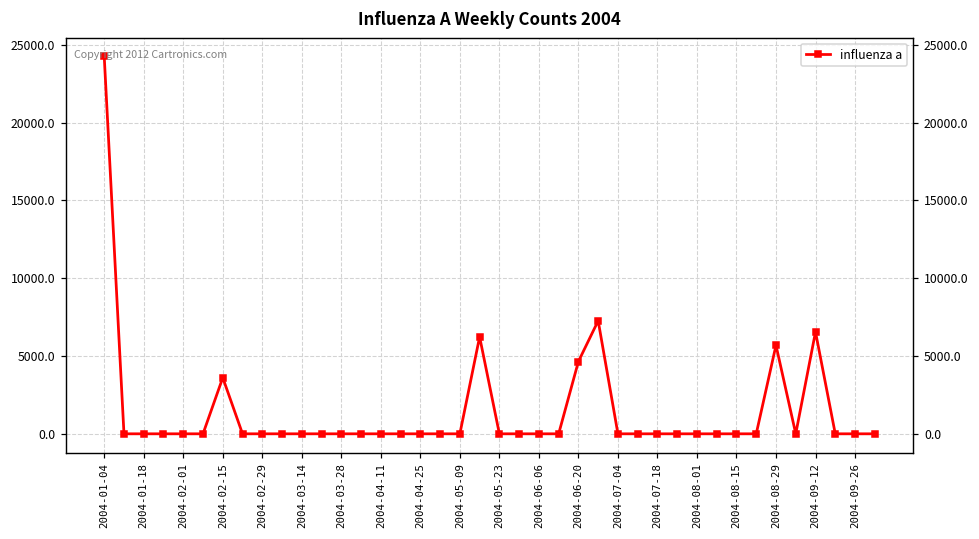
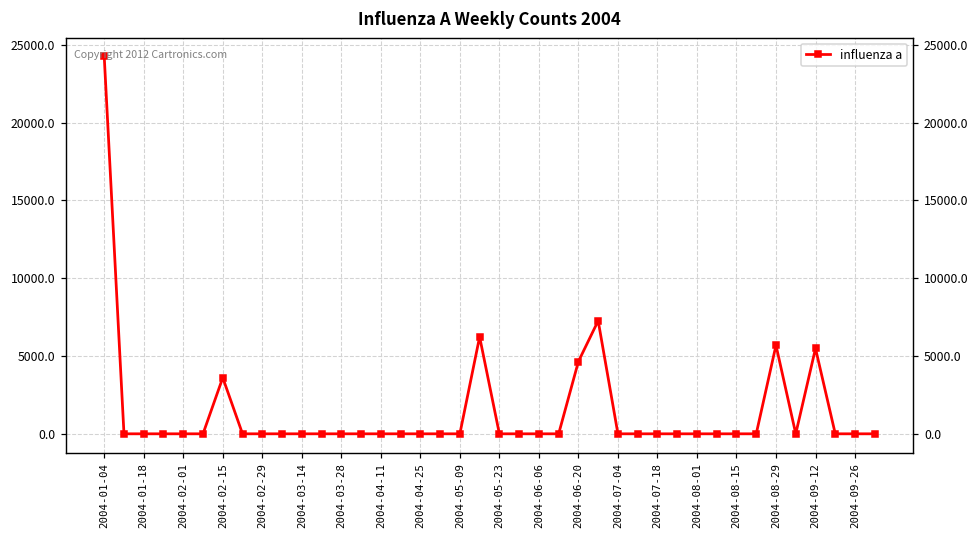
2004-09-12: 6500 -> 5500
